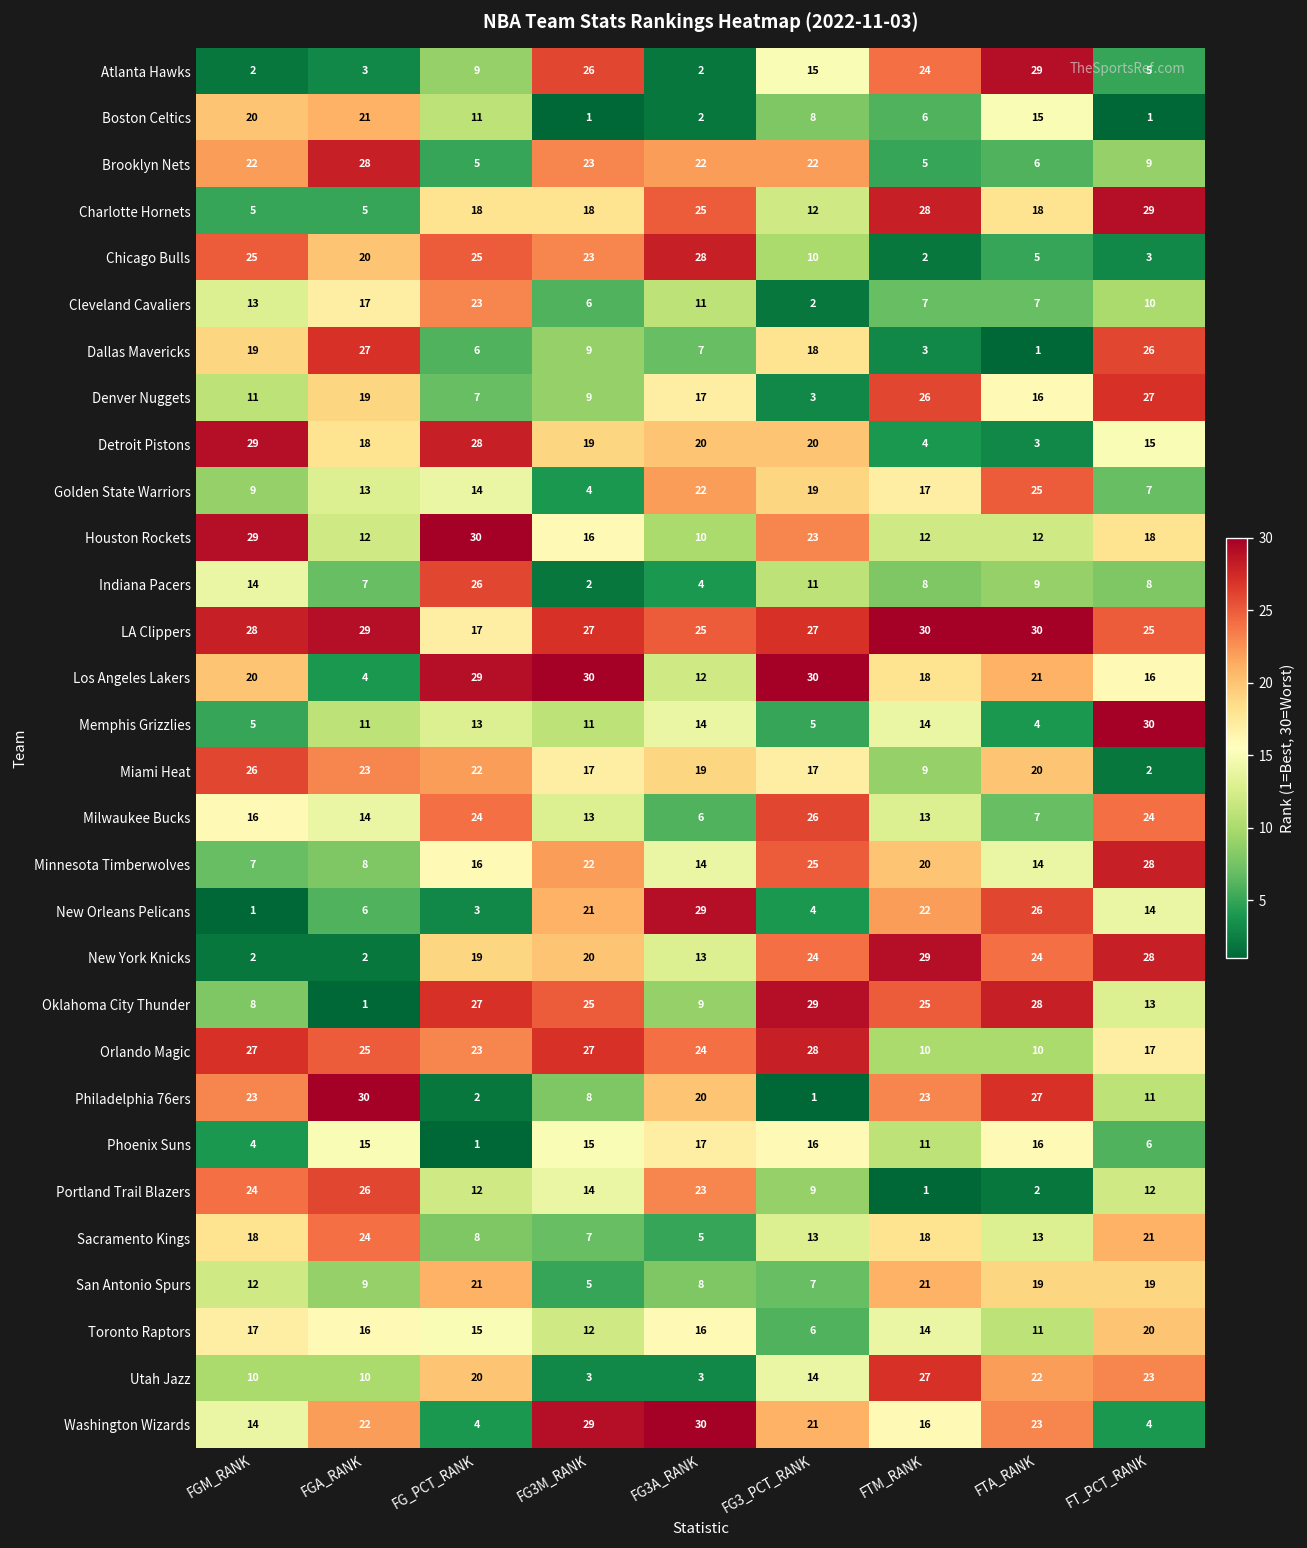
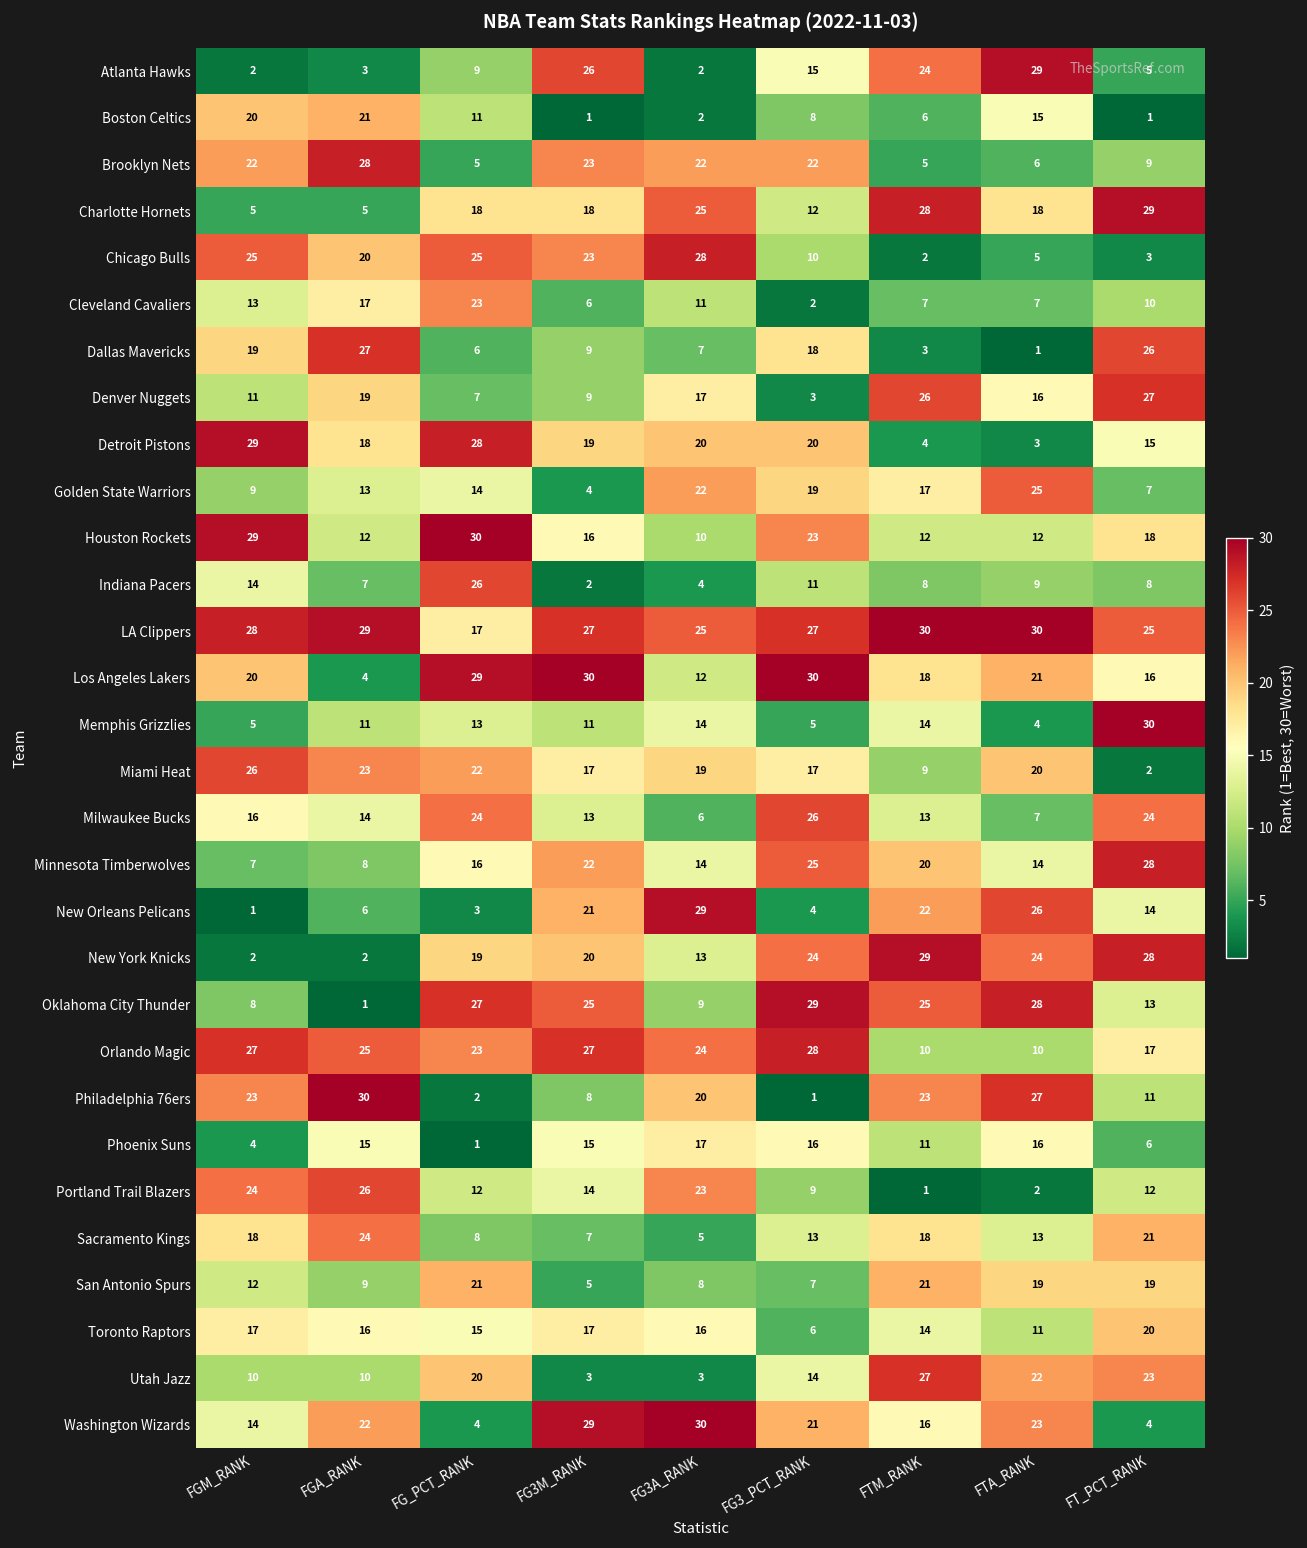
Toronto Raptors, FG3M_RANK: 12 -> 17
